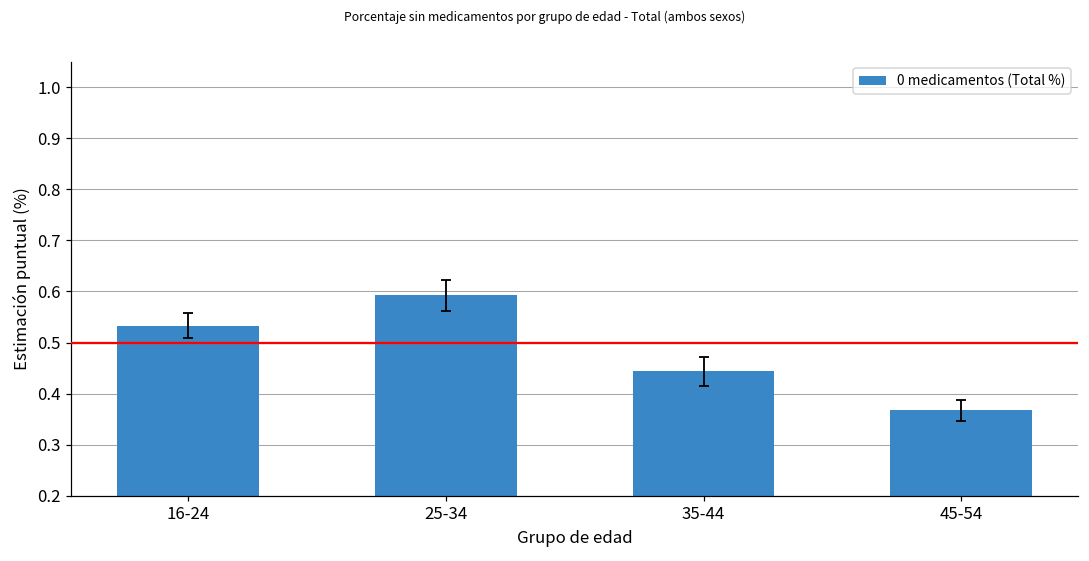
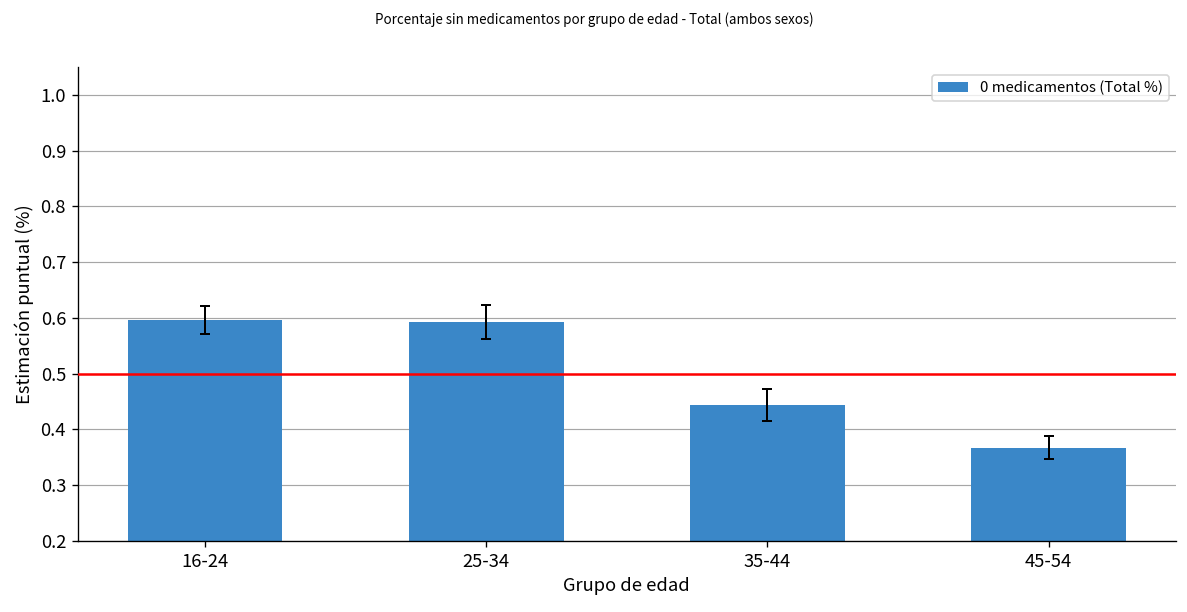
0 medicamentos (Total %), 16-24: 0.53 -> 0.60
